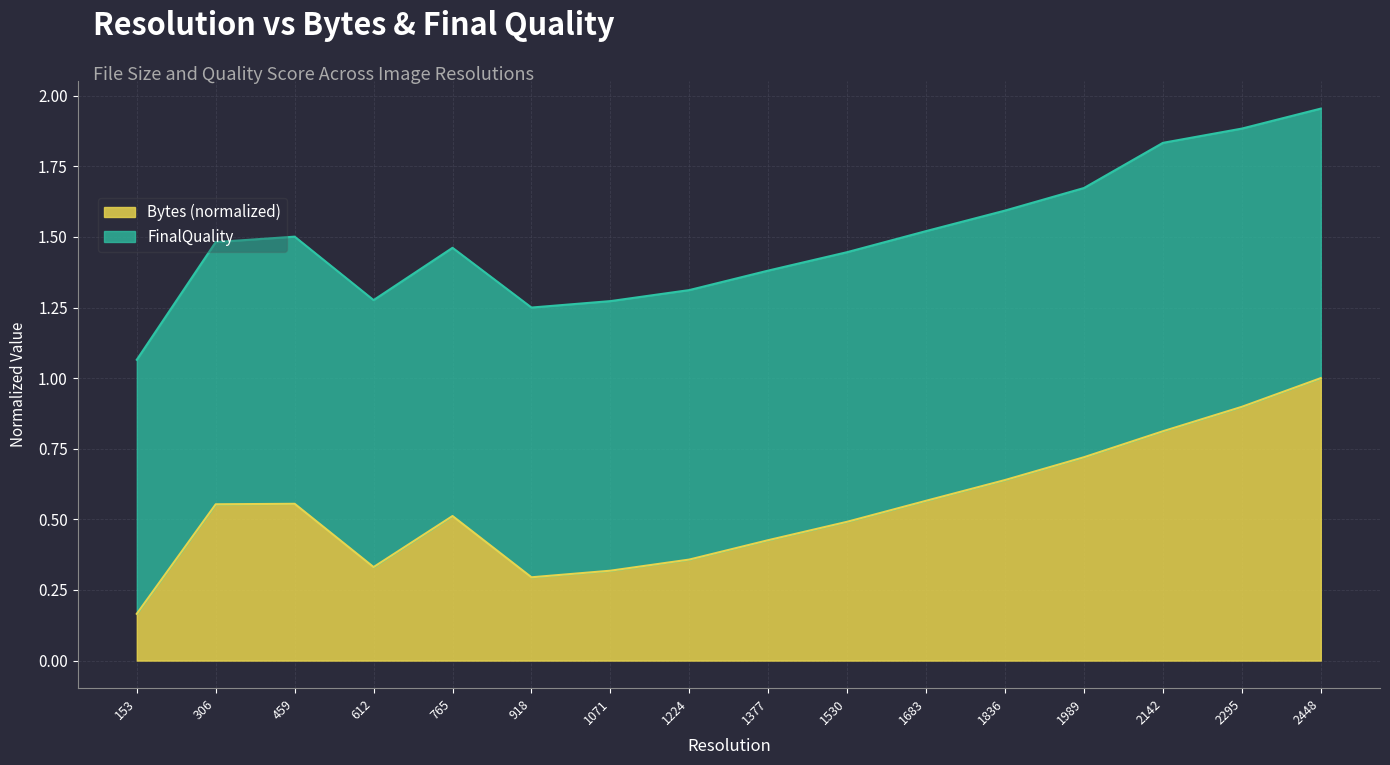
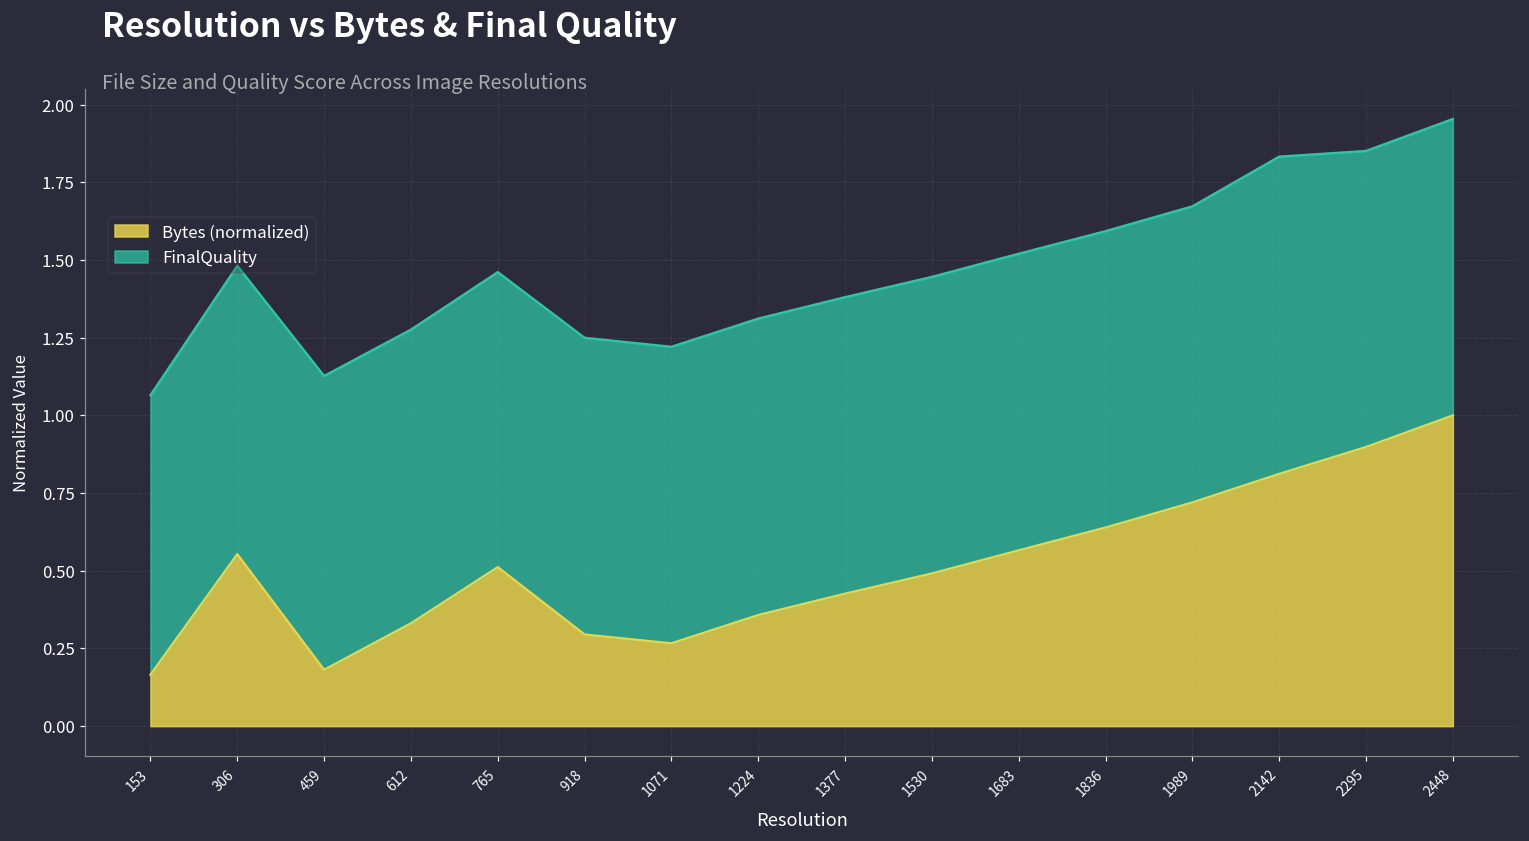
Bytes (normalized), 459: 0.56 -> 0.18
Bytes (normalized), 1071: 0.32 -> 0.27
FinalQuality, 2295: 0.99 -> 0.95
